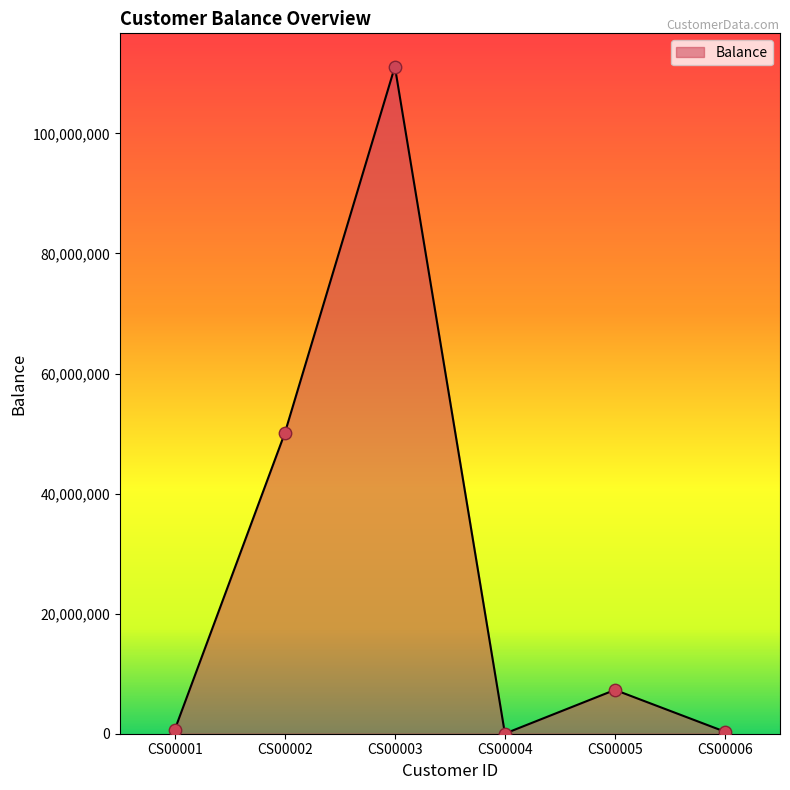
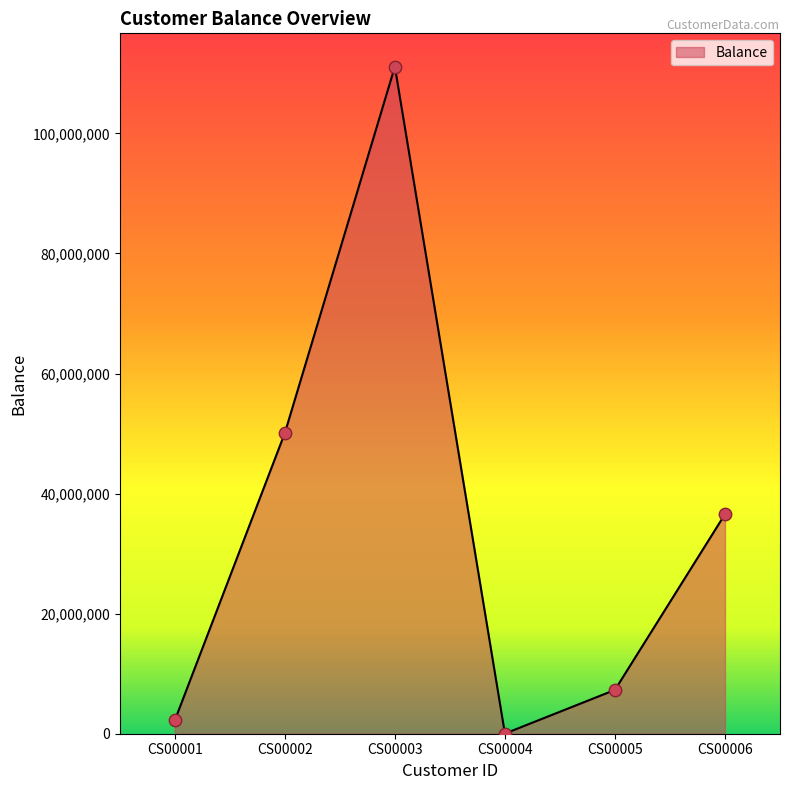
CS00001: 1,000,000 -> 2,000,000
CS00006: 0 -> 37,000,000
